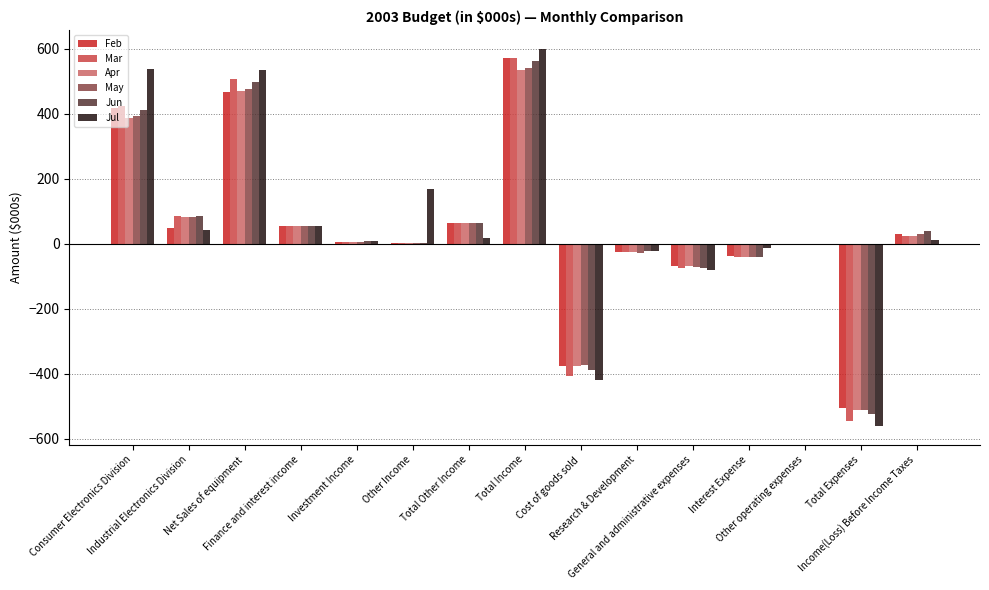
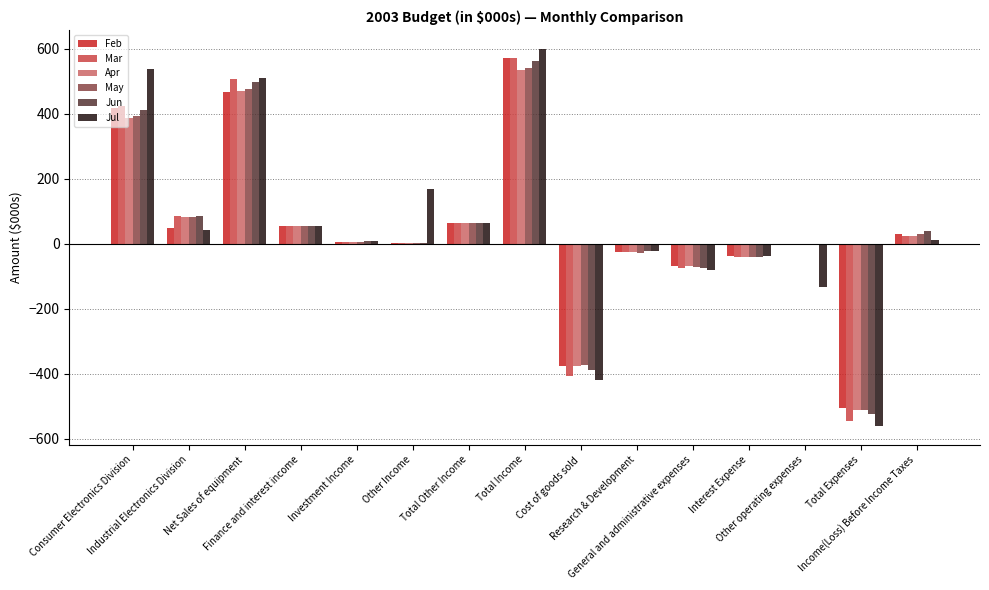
Jul, Net Sales of equipment: 540 -> 510
Jul, Total Other Income: 20 -> 60
Jul, Interest Expense: -10 -> -40
Jul, Other operating expenses: 0 -> -130
